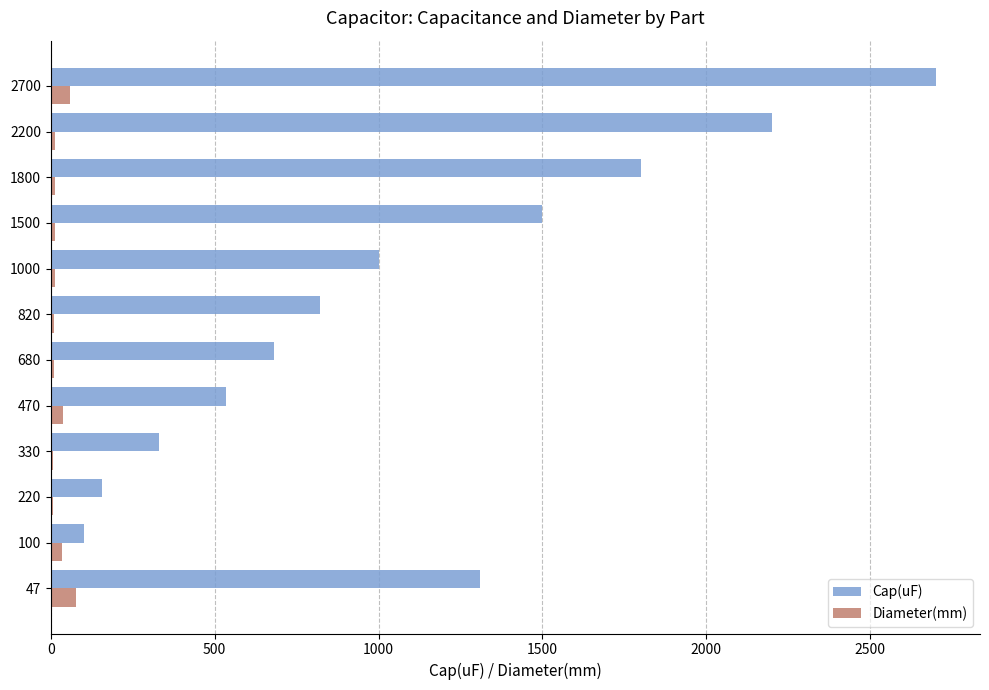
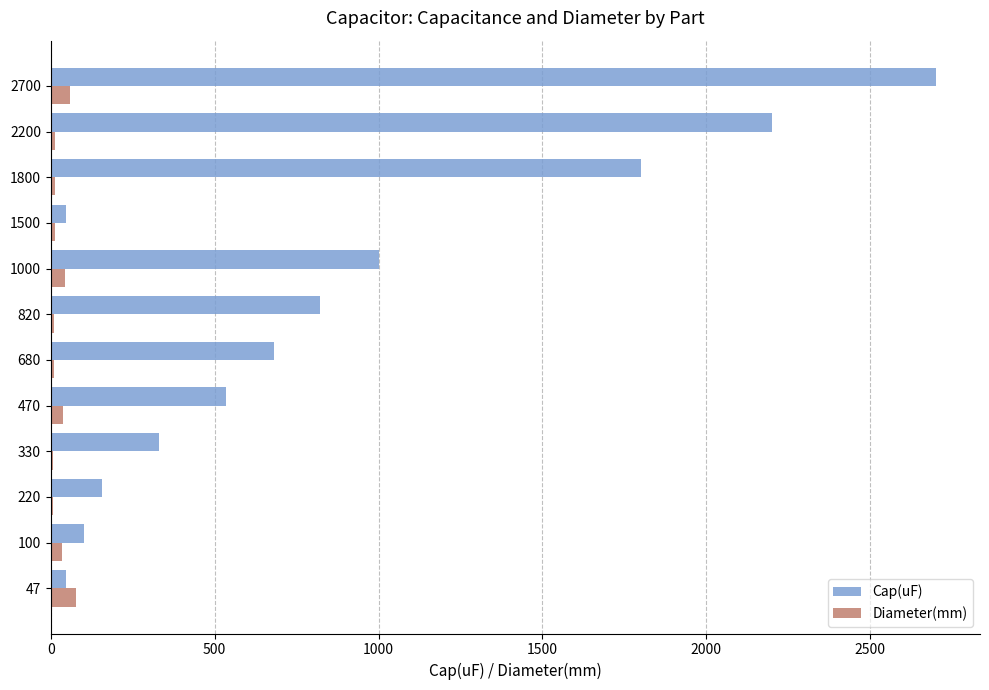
Cap(uF), 1500: 1500 -> 50
Diameter(mm), 1000: 10 -> 40
Cap(uF), 47: 1310 -> 50
